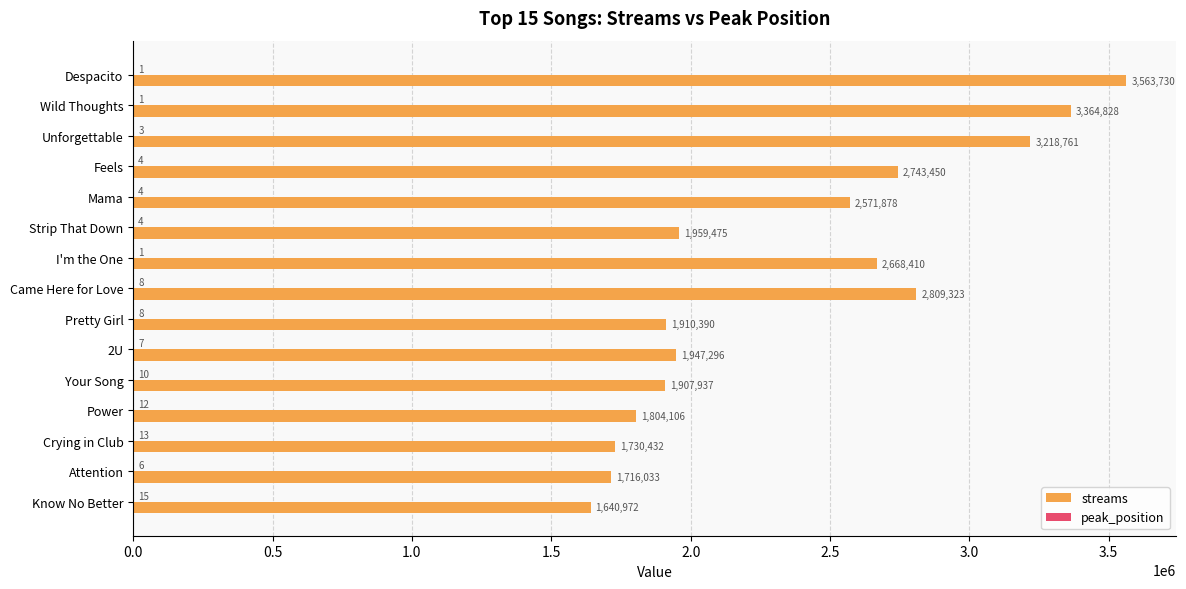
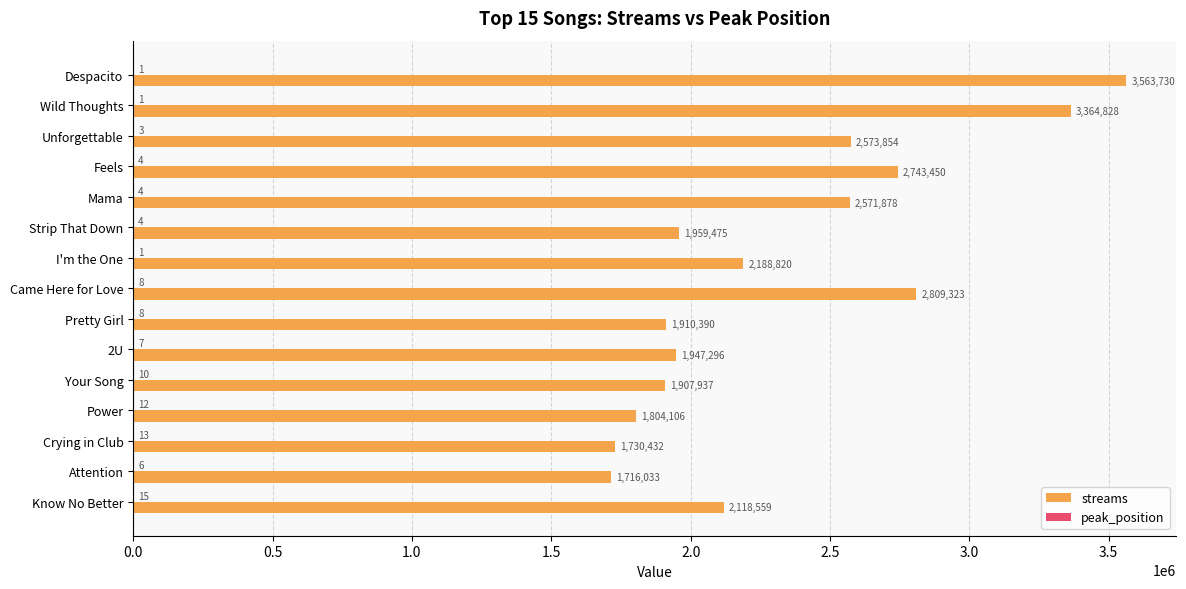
streams, Unforgettable: 3,218,761 -> 2,573,854
streams, I'm the One: 2,668,410 -> 2,188,820
streams, Know No Better: 1,640,972 -> 2,118,559
